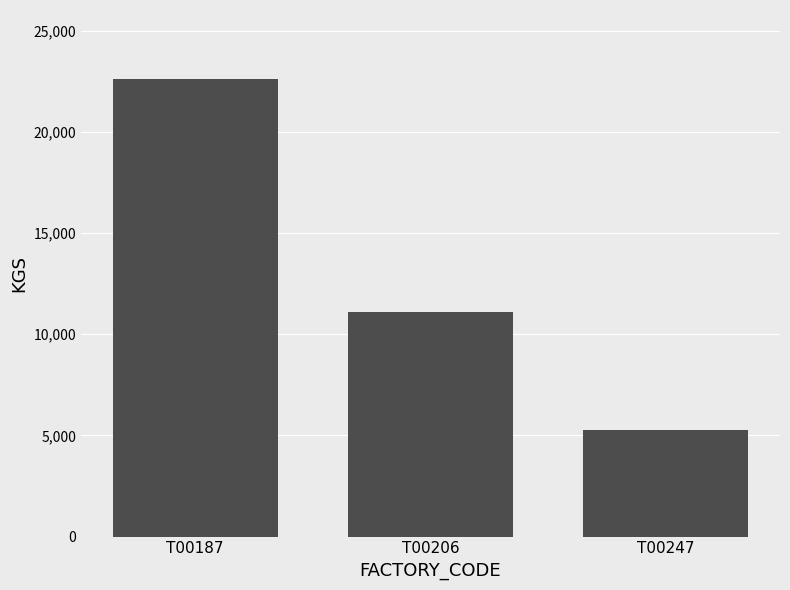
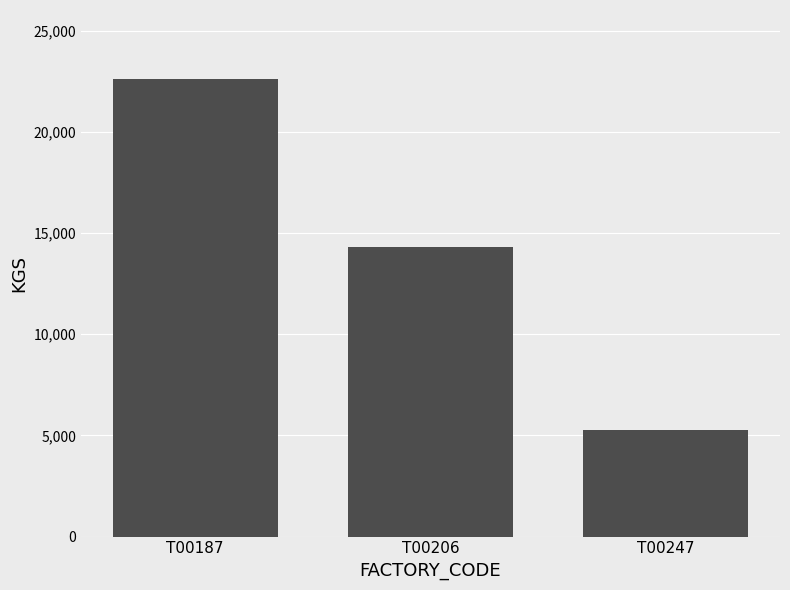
T00206: 11,100 -> 14,300
